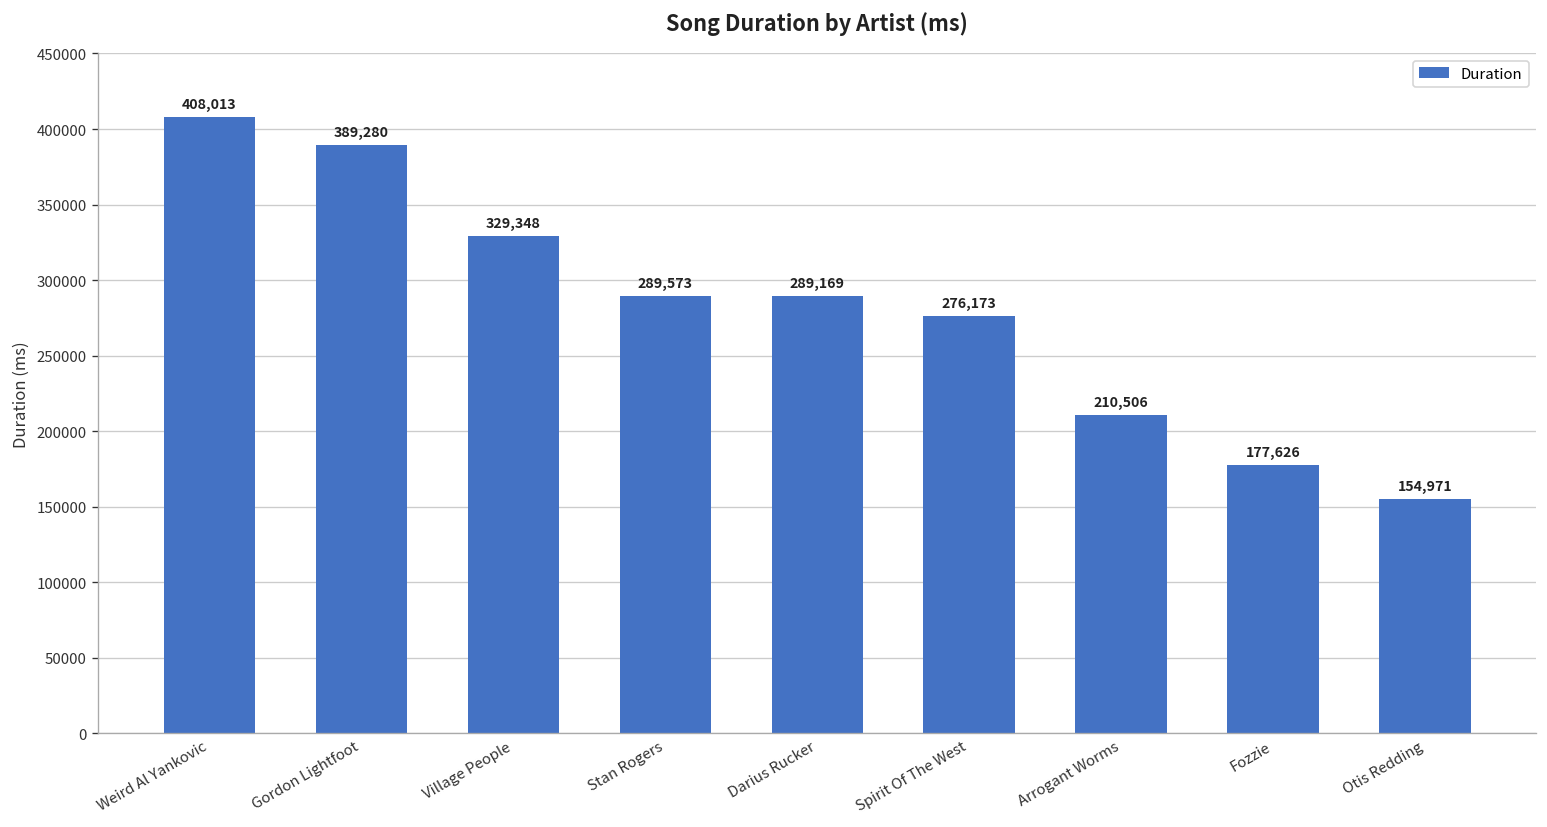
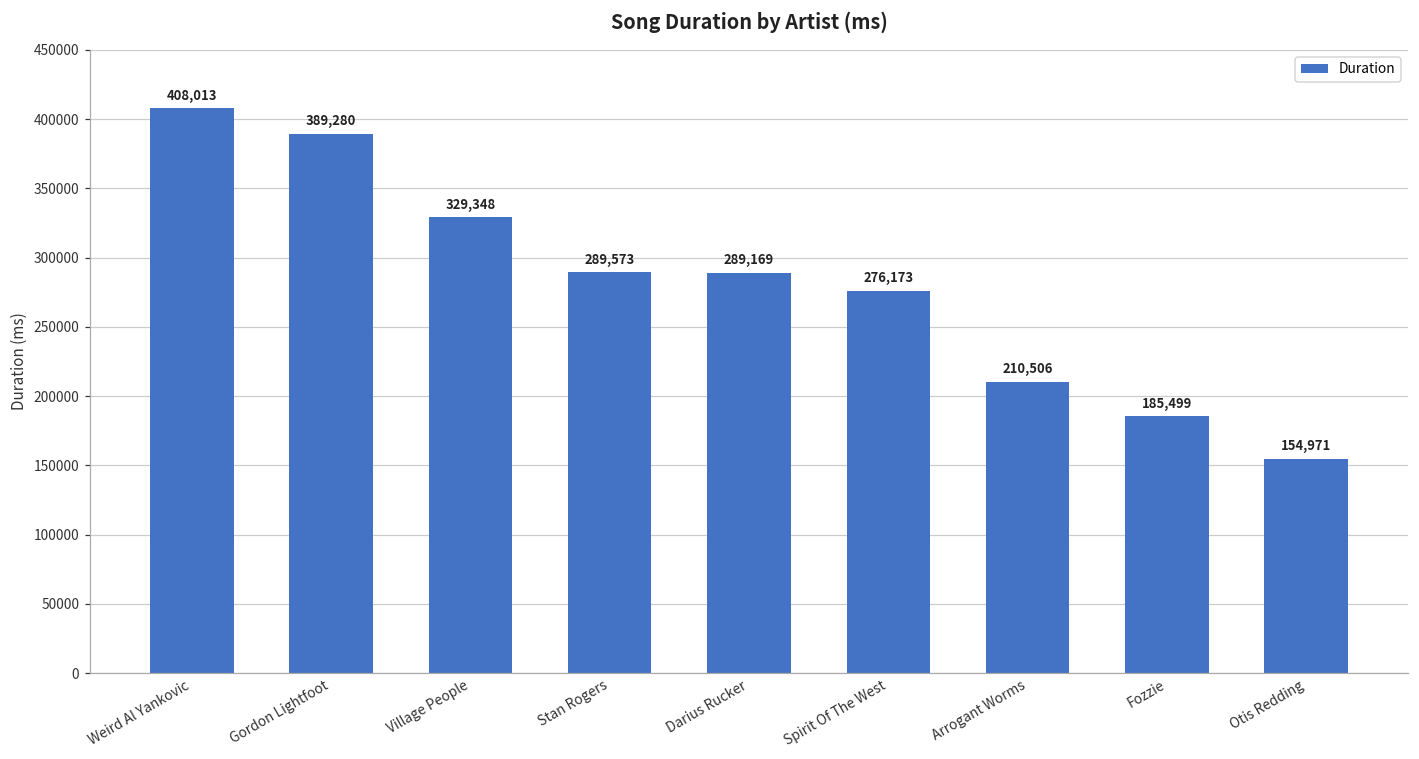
Fozzie: 177,626 -> 185,499
